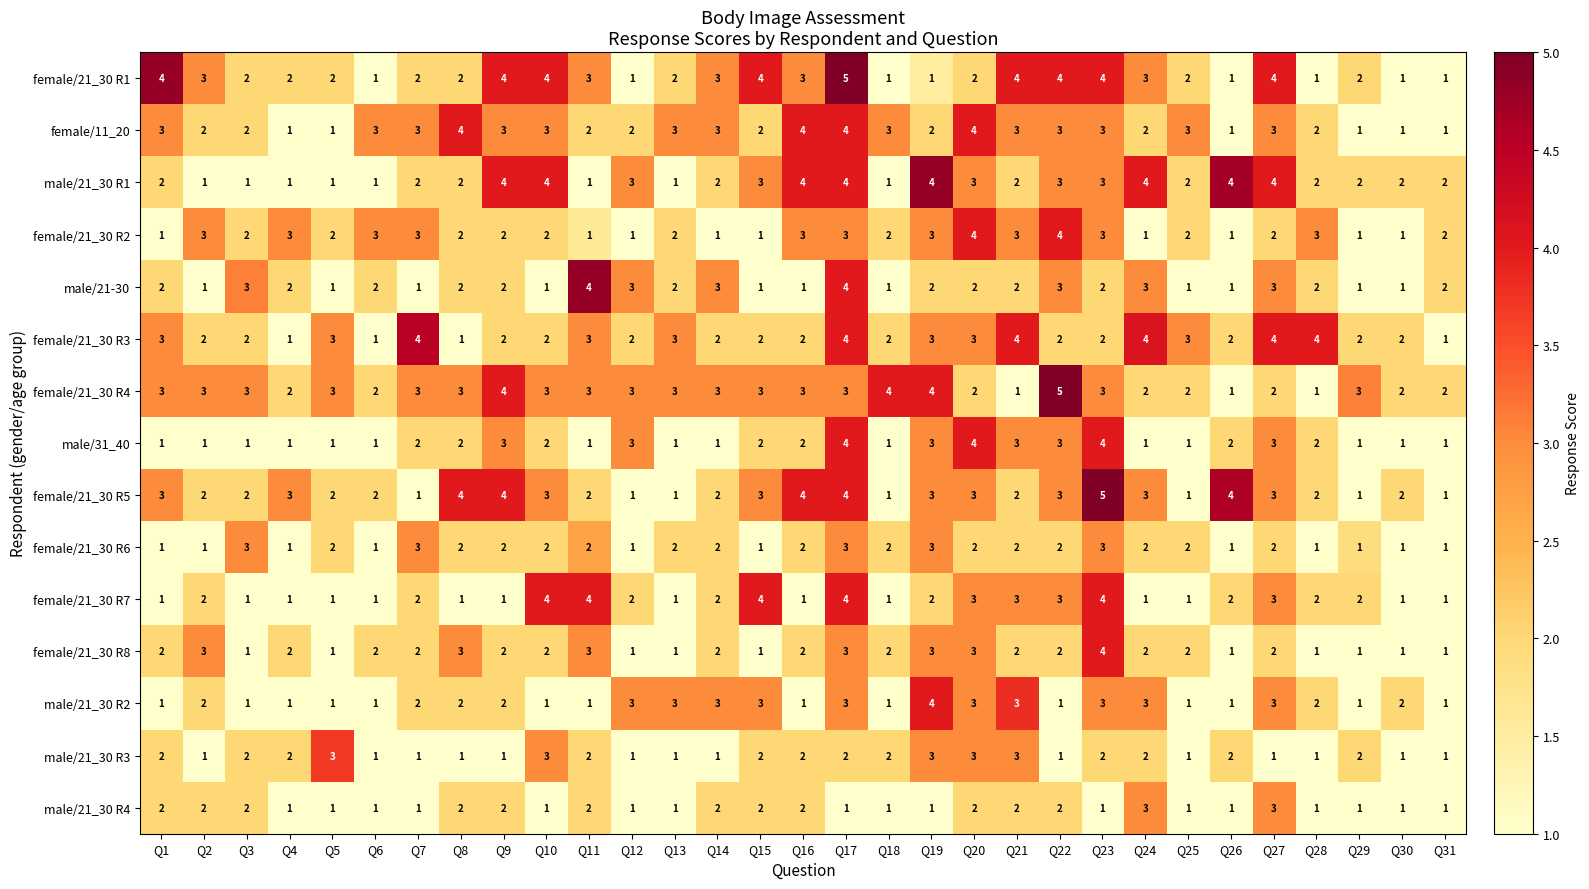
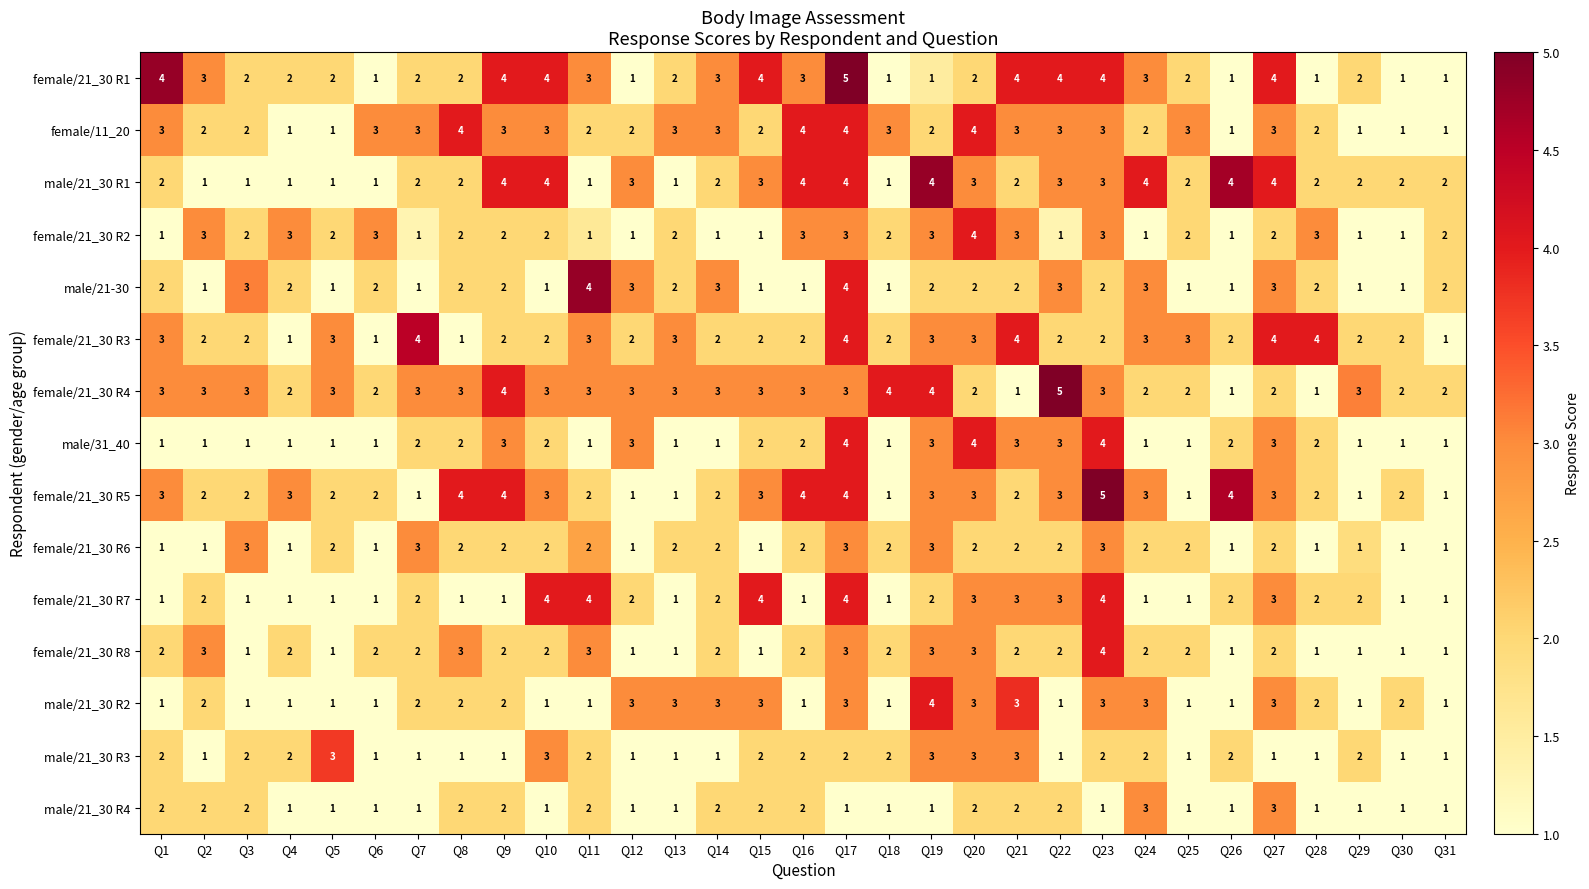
female/21_30 R2, Q7: 3 -> 1
female/21_30 R2, Q22: 4 -> 1
female/21_30 R3, Q24: 4 -> 3
